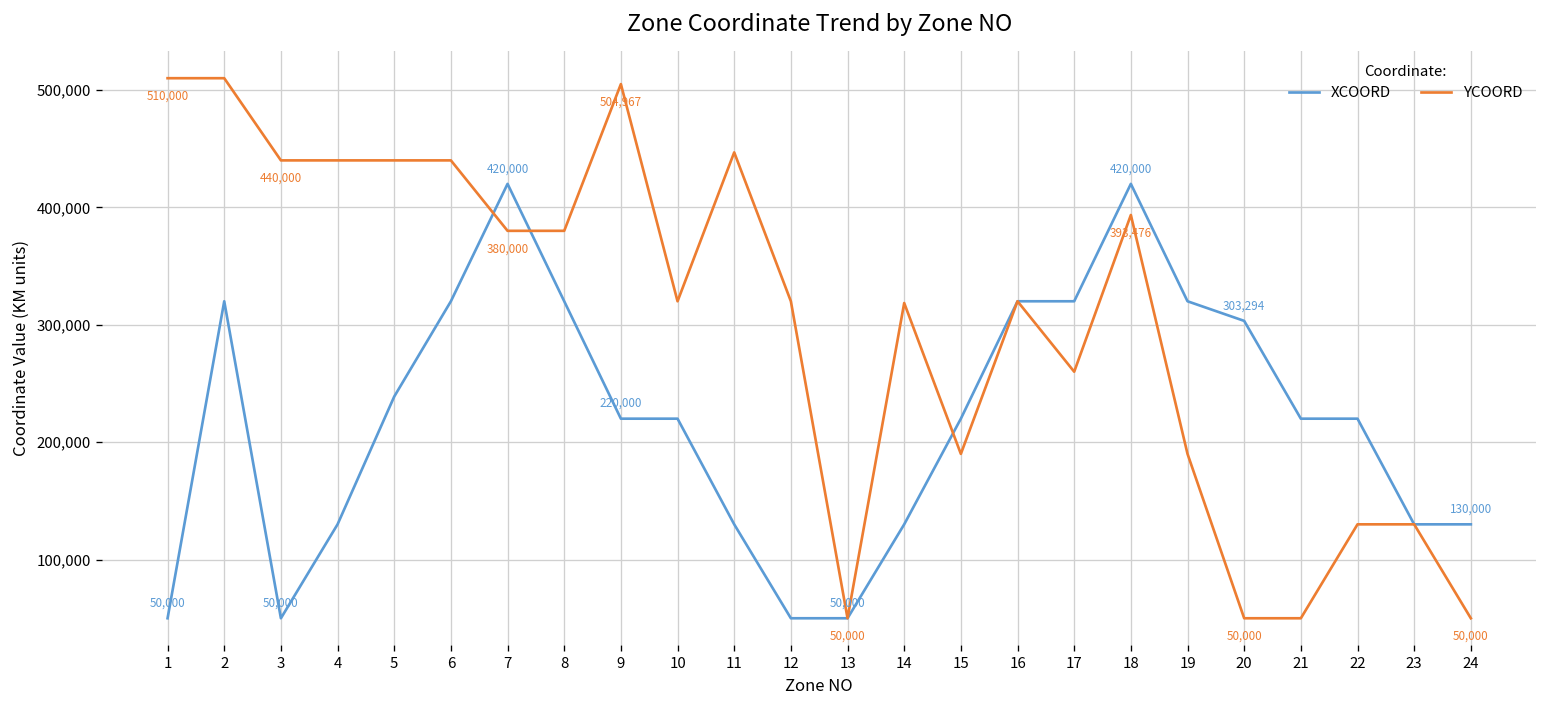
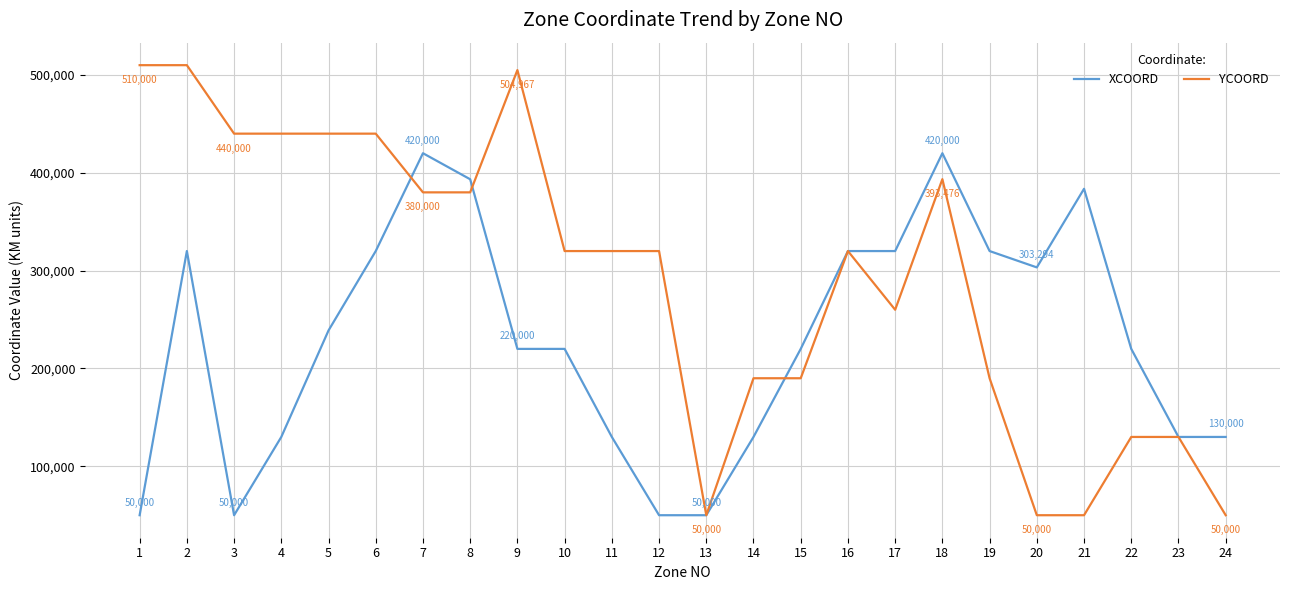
XCOORD, 8: 320,000 -> 390,000
YCOORD, 11: 450,000 -> 320,000
YCOORD, 14: 320,000 -> 190,000
XCOORD, 21: 220,000 -> 380,000
